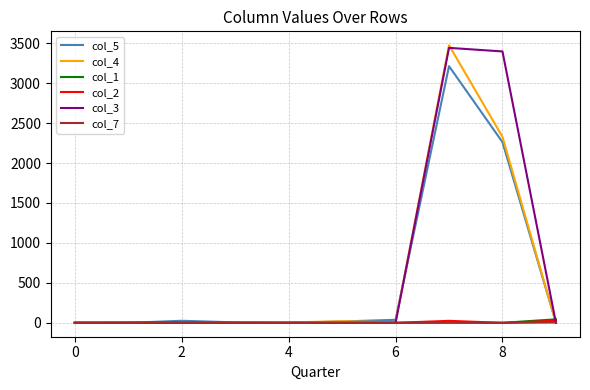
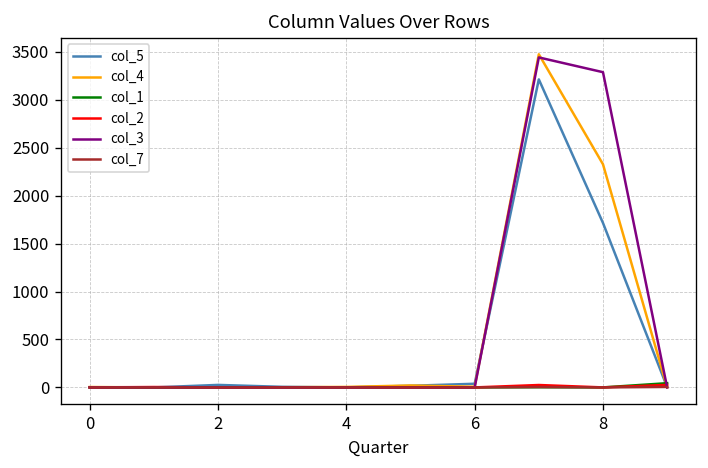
col_5, 8: 2300 -> 1700
col_3, 8: 3400 -> 3300
